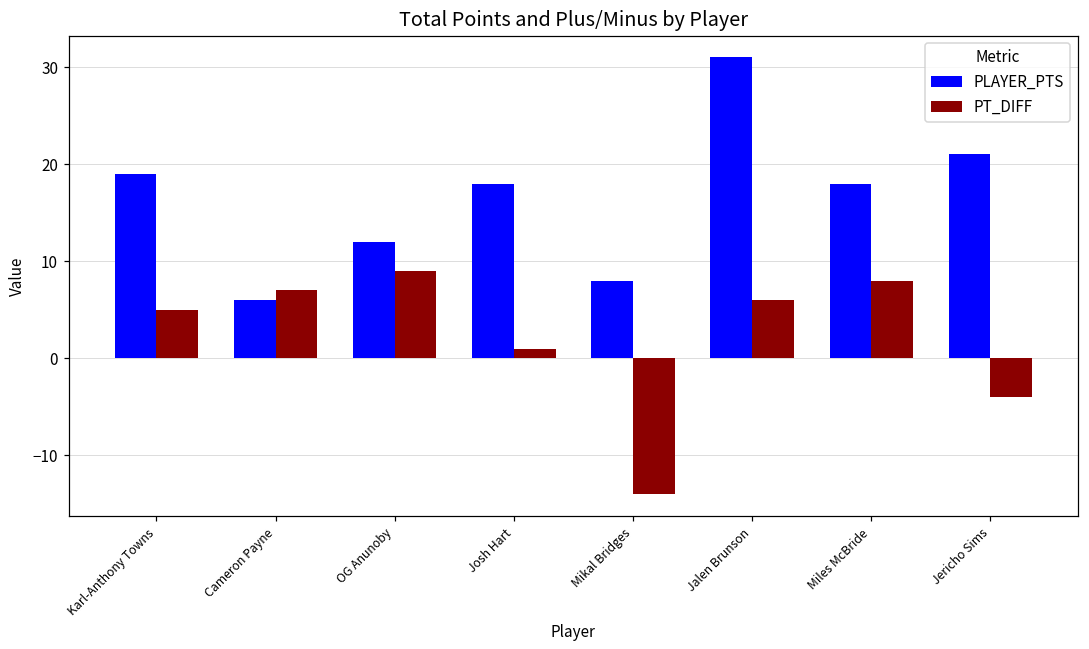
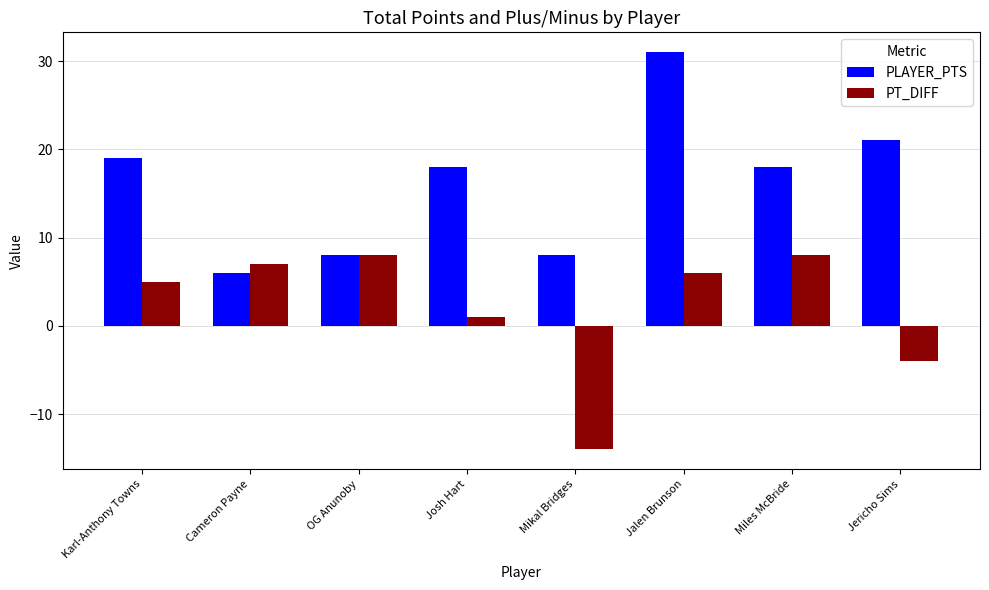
PLAYER_PTS, OG Anunoby: 12 -> 8
PT_DIFF, OG Anunoby: 9 -> 8
